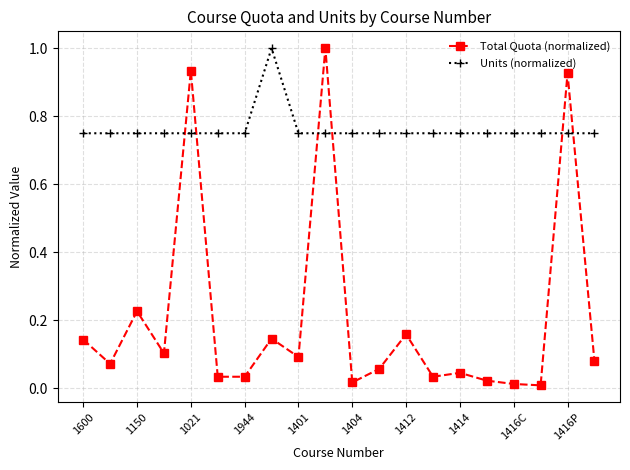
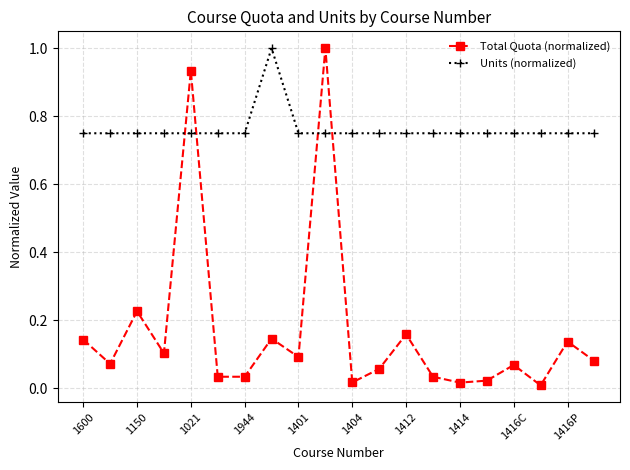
Total Quota (normalized), 1414: 0.05 -> 0.02
Total Quota (normalized), 1416C: 0.01 -> 0.07
Total Quota (normalized), 1416P: 0.93 -> 0.14
